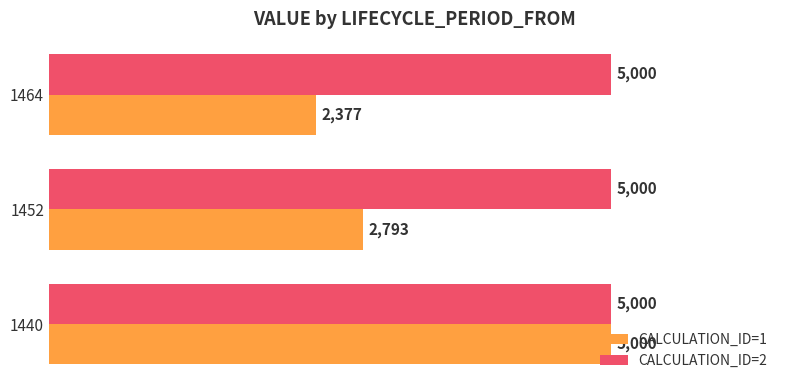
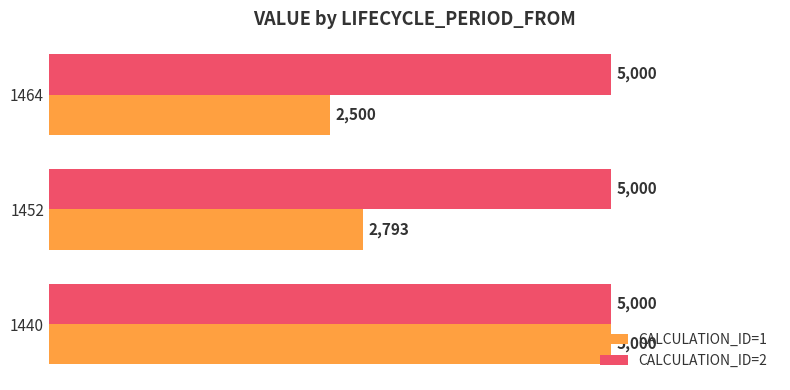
CALCULATION_ID=1, 1464: 2,377 -> 2,500
